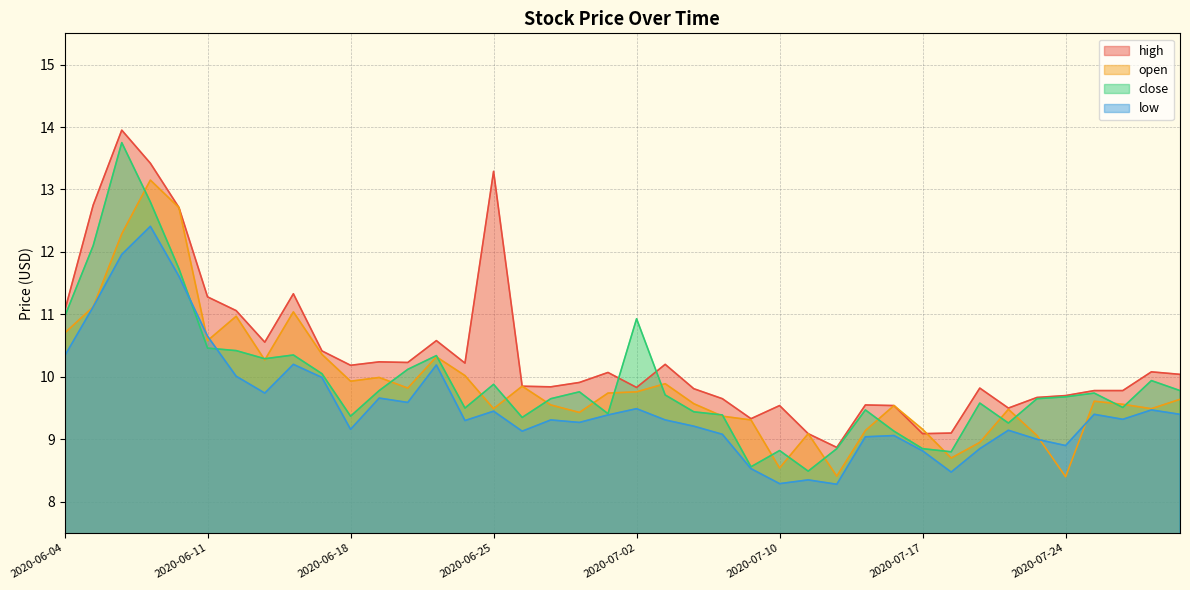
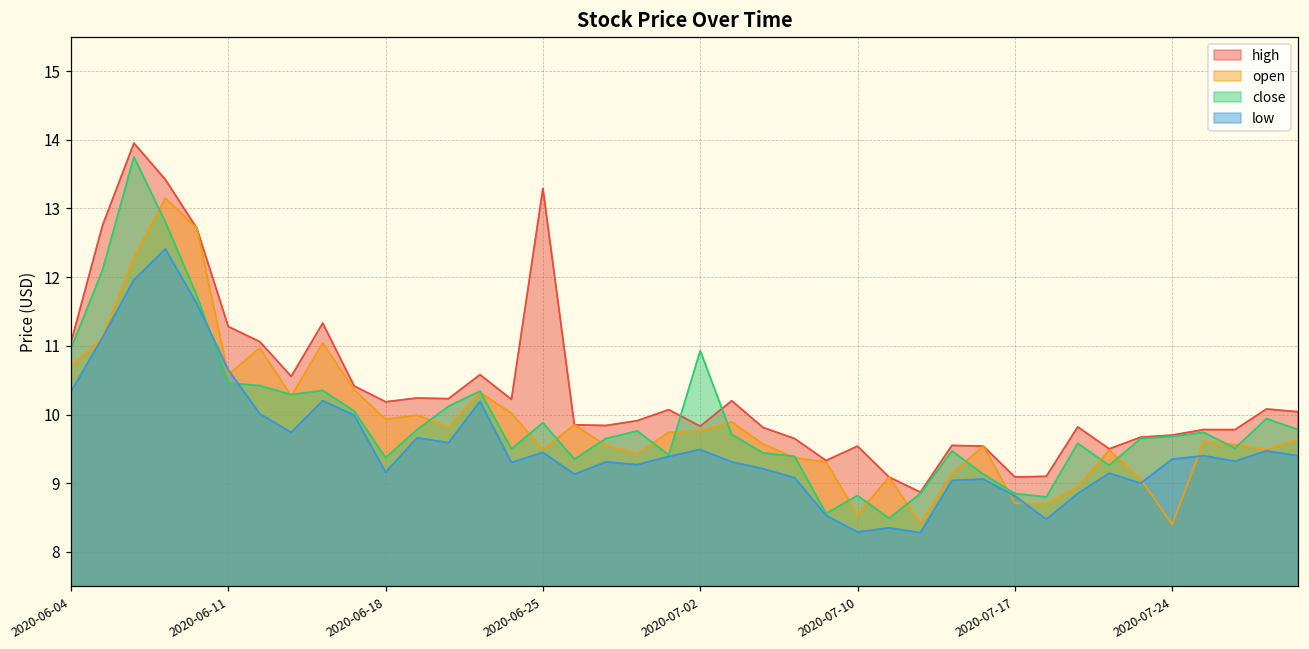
open, 2020-07-17: 9.2 -> 8.7
low, 2020-07-24: 8.9 -> 9.4
